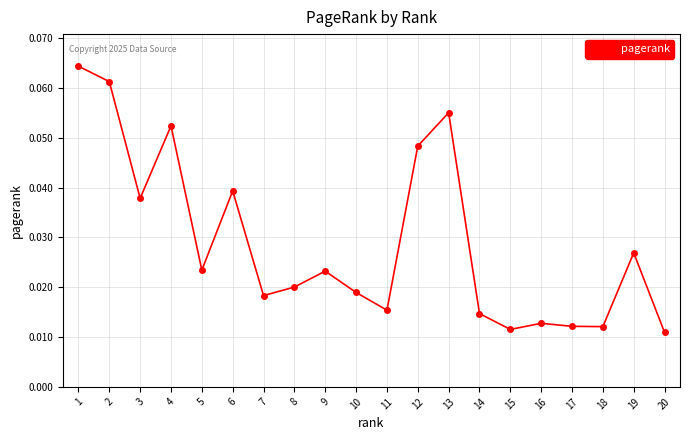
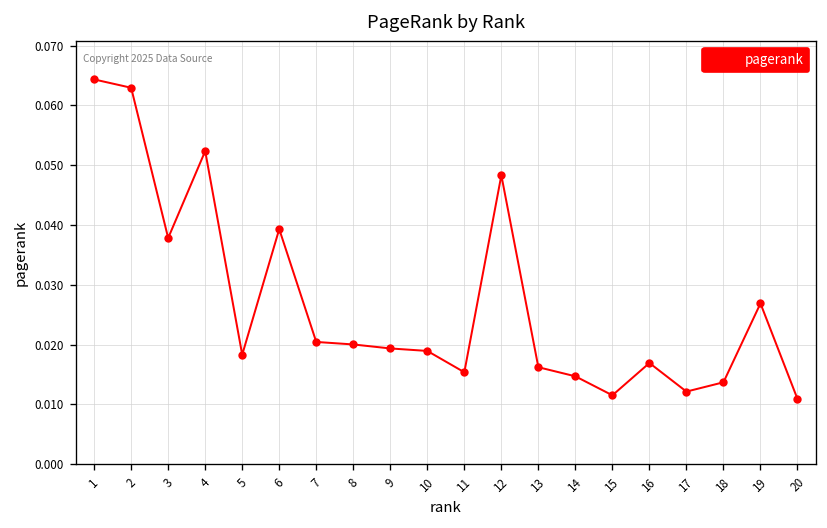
2: 0.061 -> 0.063
5: 0.023 -> 0.018
7: 0.018 -> 0.020
9: 0.023 -> 0.019
13: 0.055 -> 0.016
16: 0.013 -> 0.017
18: 0.012 -> 0.014
